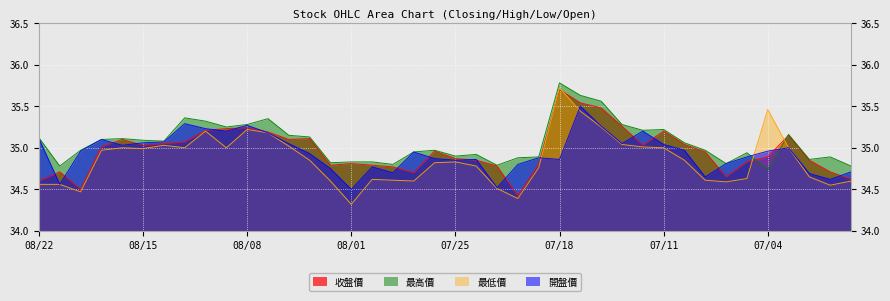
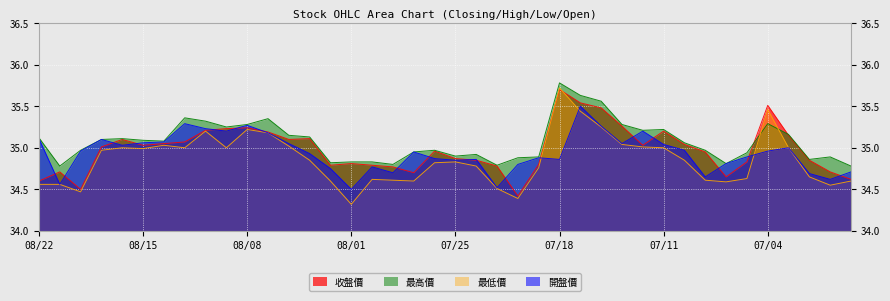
收盤價, 07/04: 34.9 -> 35.5
最高價, 07/04: 34.7 -> 35.3
